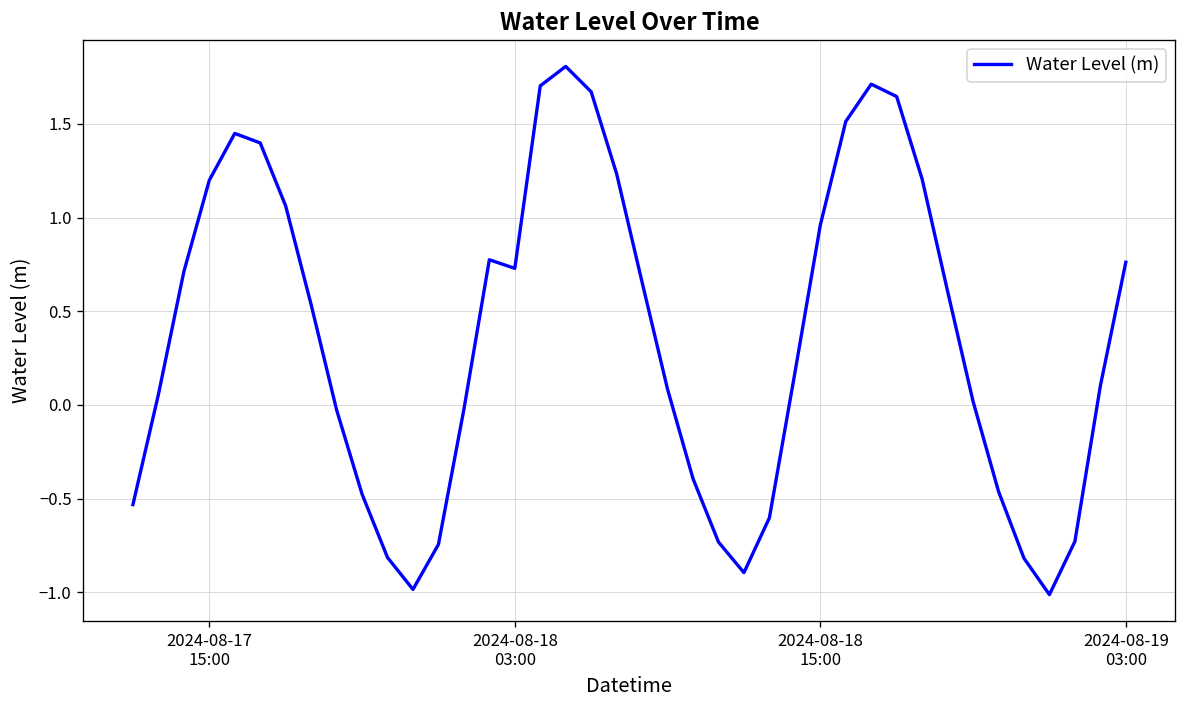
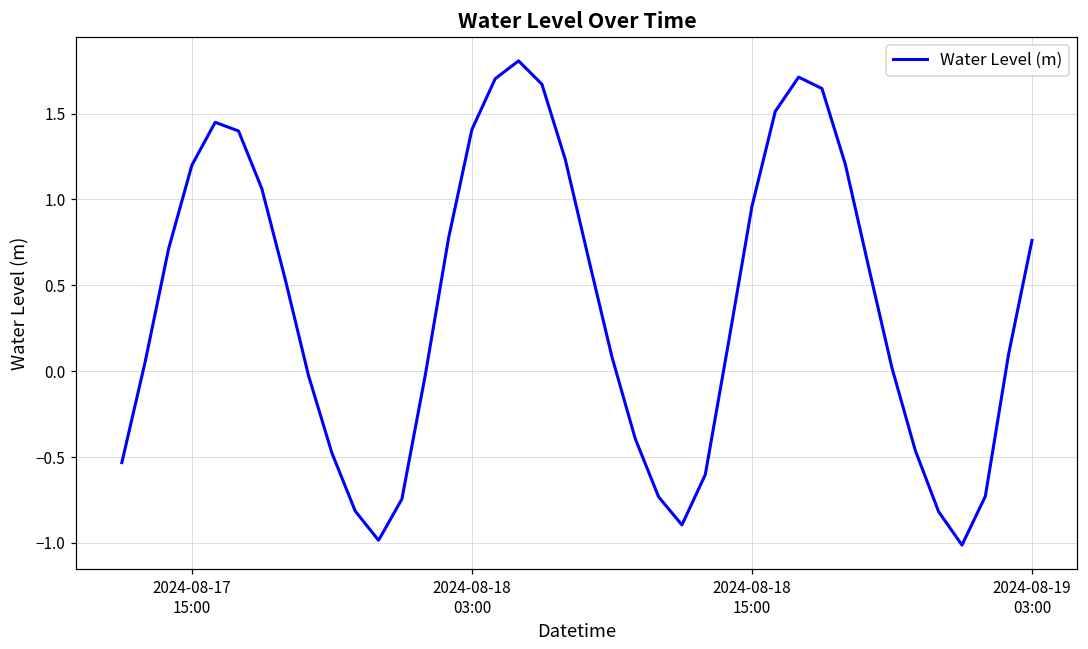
2024-08-18 03:00: 0.73 -> 1.41
